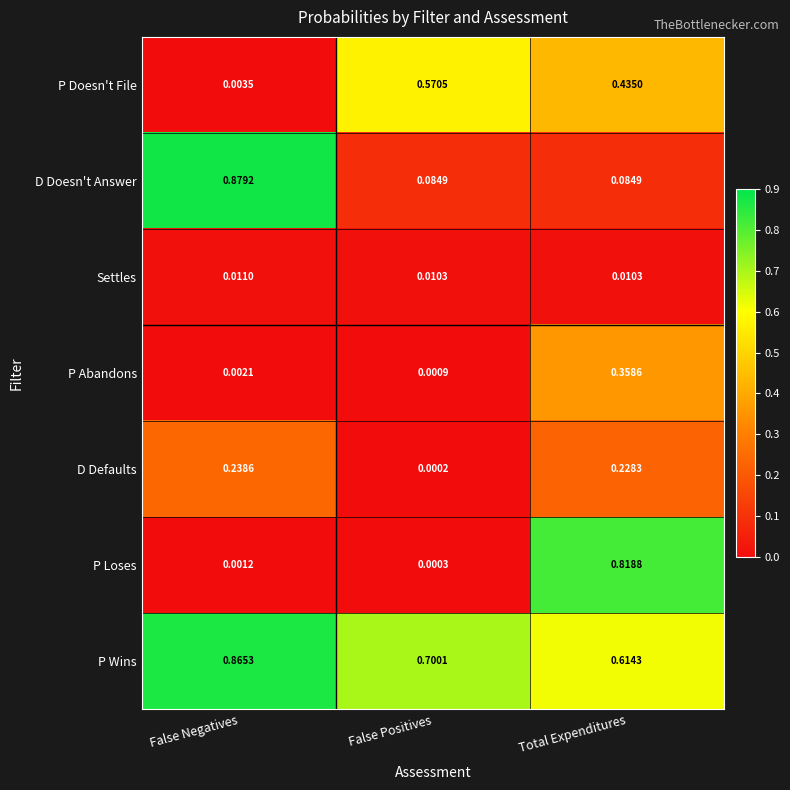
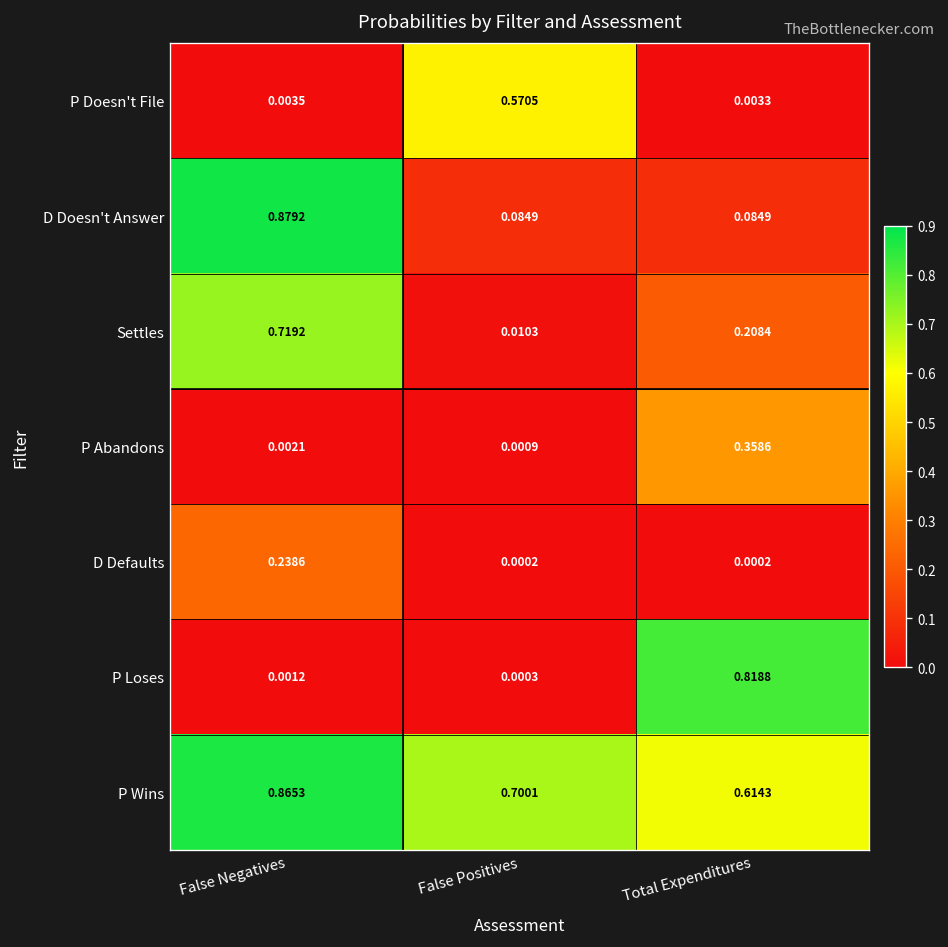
P Doesn't File, Total Expenditures: 0.4350 -> 0.0033
Settles, False Negatives: 0.0110 -> 0.7192
Settles, Total Expenditures: 0.0103 -> 0.2084
D Defaults, Total Expenditures: 0.2283 -> 0.0002
